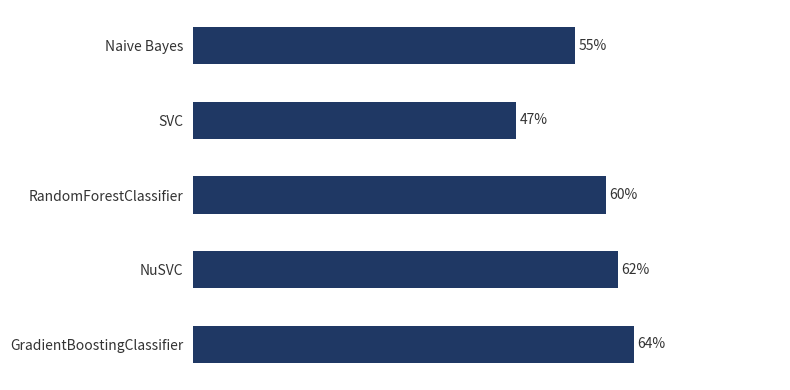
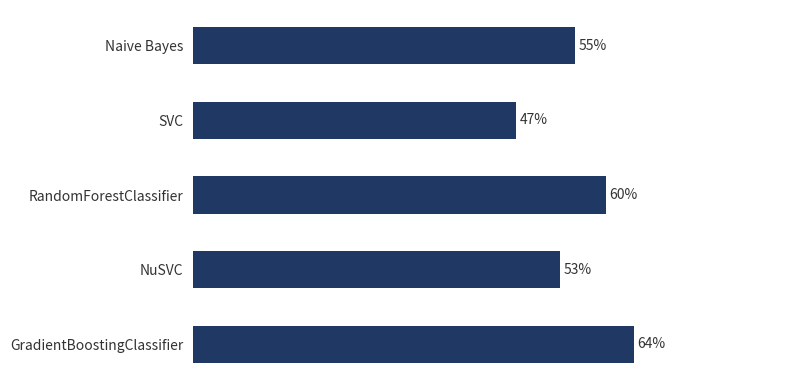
NuSVC: 62% -> 53%
